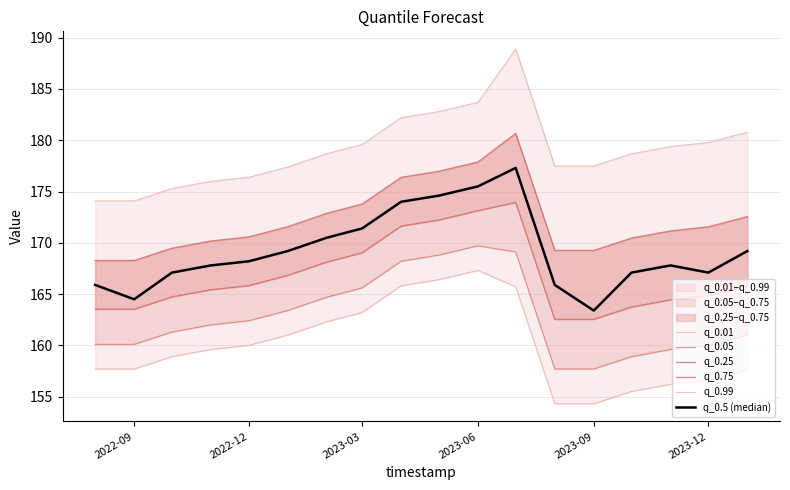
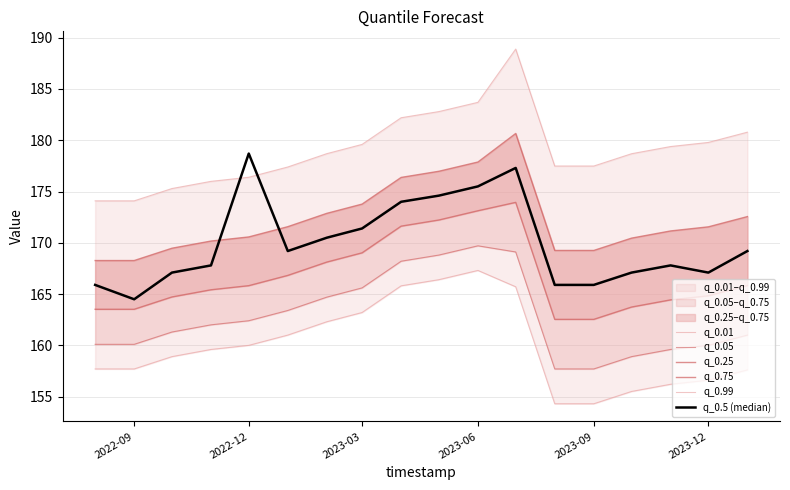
q_0.5 (median), 2022-12: 168.2 -> 178.7
q_0.5 (median), 2023-09: 163.4 -> 165.9
